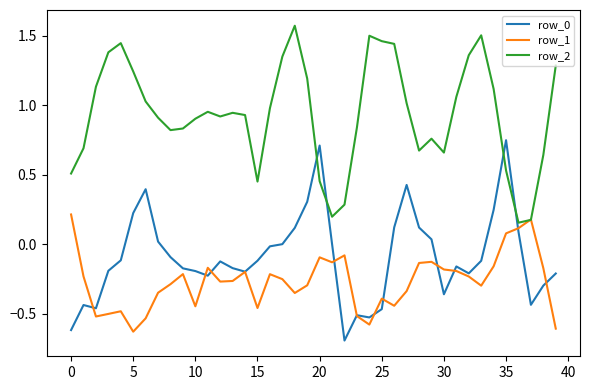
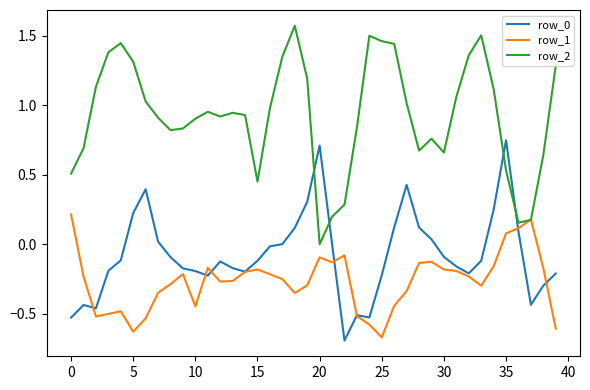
row_0, 0: -0.62 -> -0.53
row_2, 5: 1.24 -> 1.31
row_1, 15: -0.46 -> -0.18
row_2, 20: 0.45 -> 0.00
row_0, 25: -0.47 -> -0.22
row_1, 25: -0.39 -> -0.67
row_0, 30: -0.36 -> -0.09
